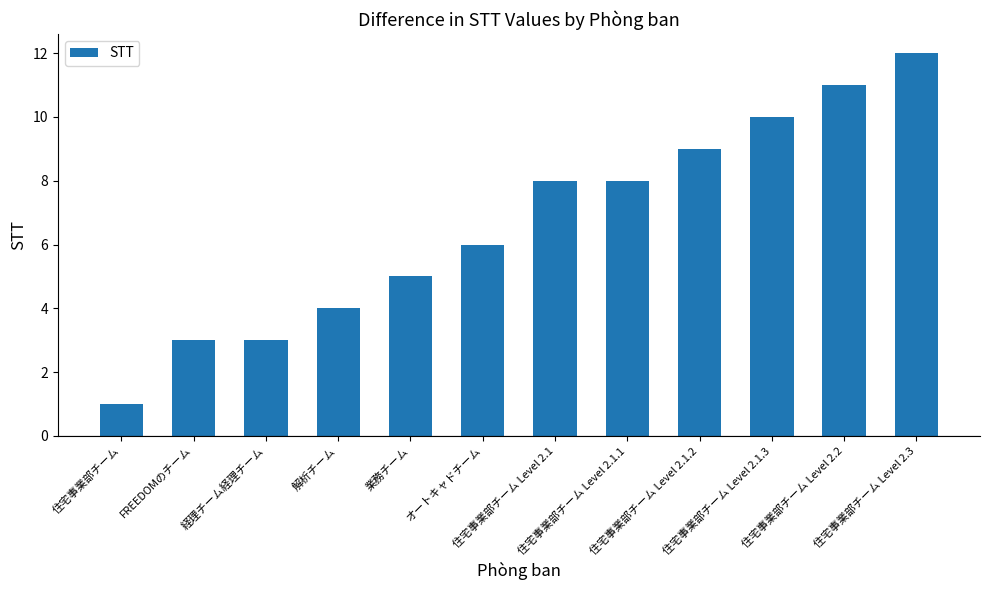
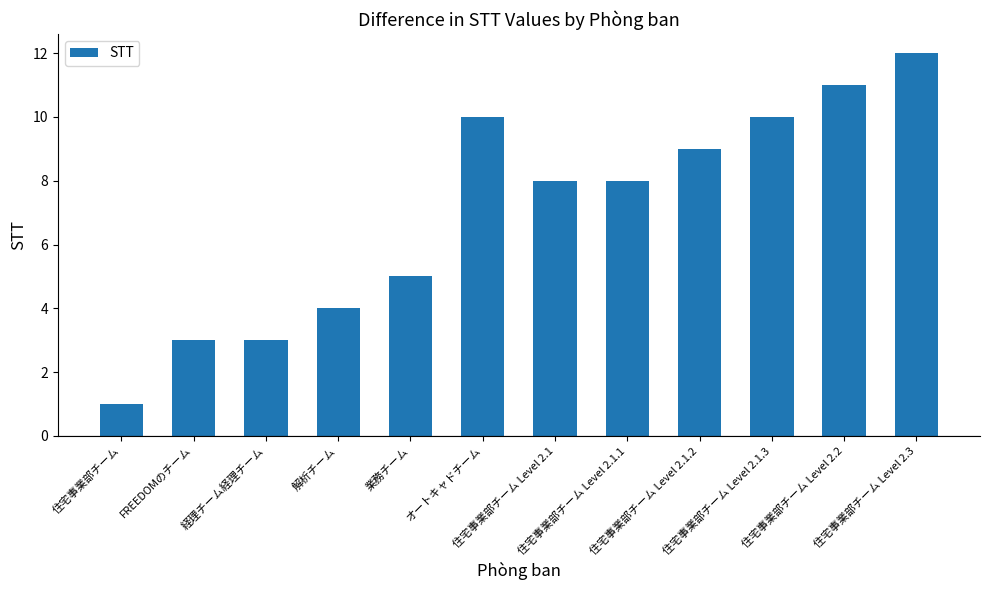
オートキャドチーム: 6 -> 10
